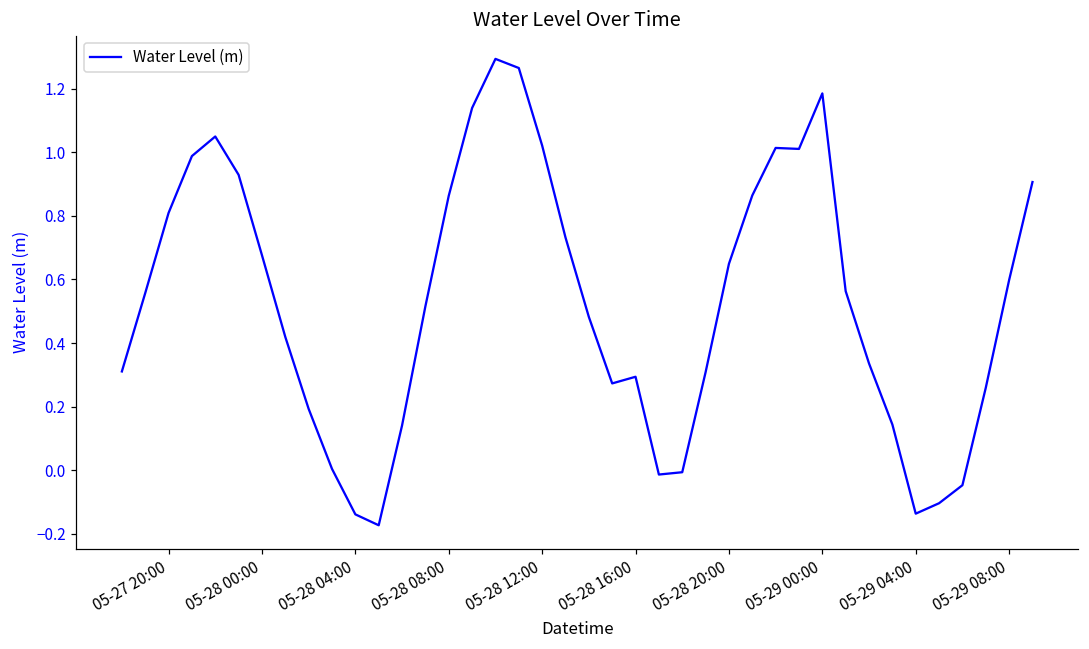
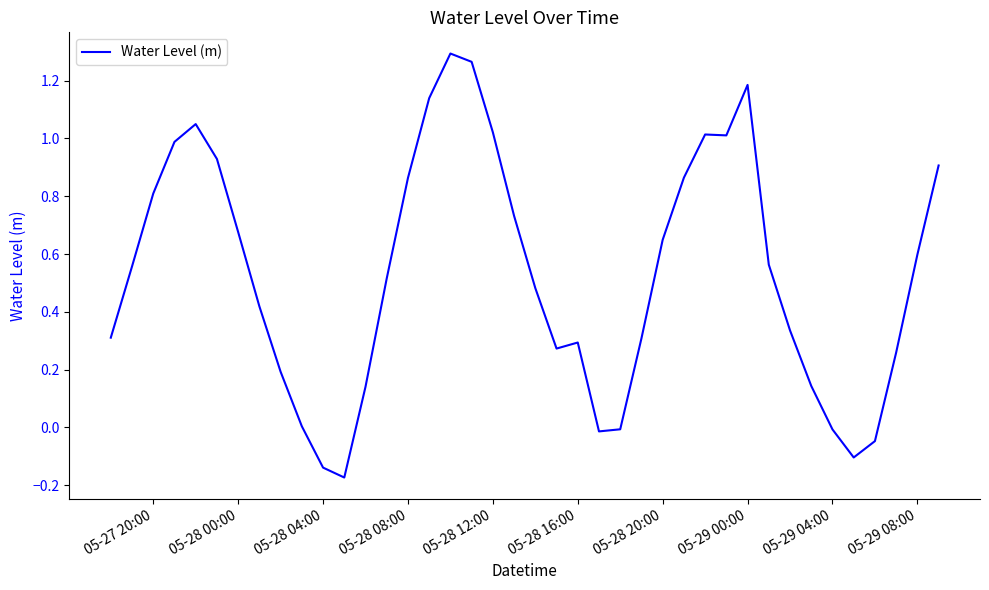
05-29 04:00: -0.14 -> -0.01
